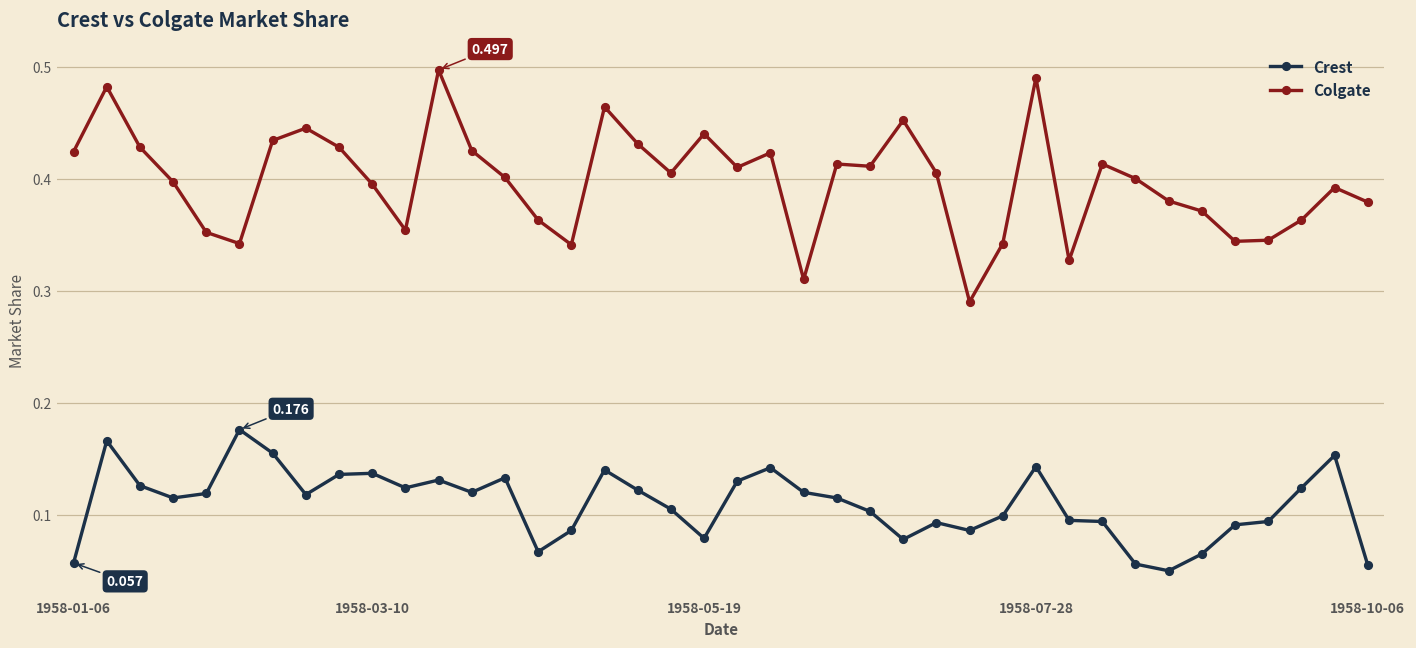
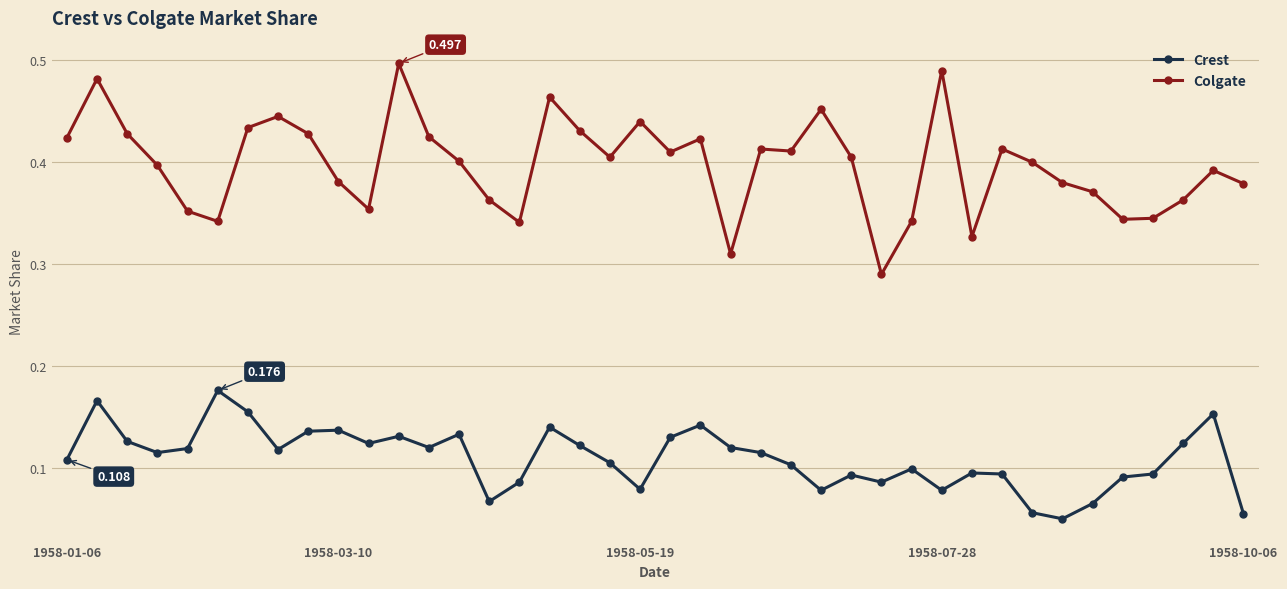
Crest, 1958-01-06: 0.057 -> 0.108
Colgate, 1958-03-10: 0.395 -> 0.381
Crest, 1958-07-28: 0.143 -> 0.078
